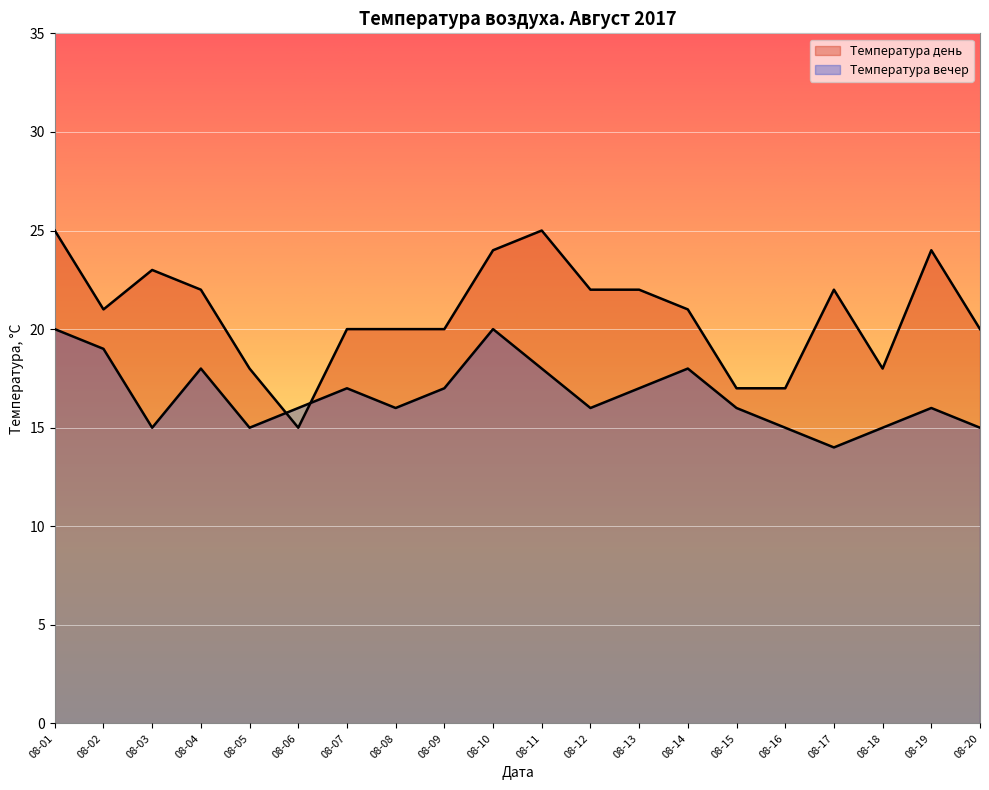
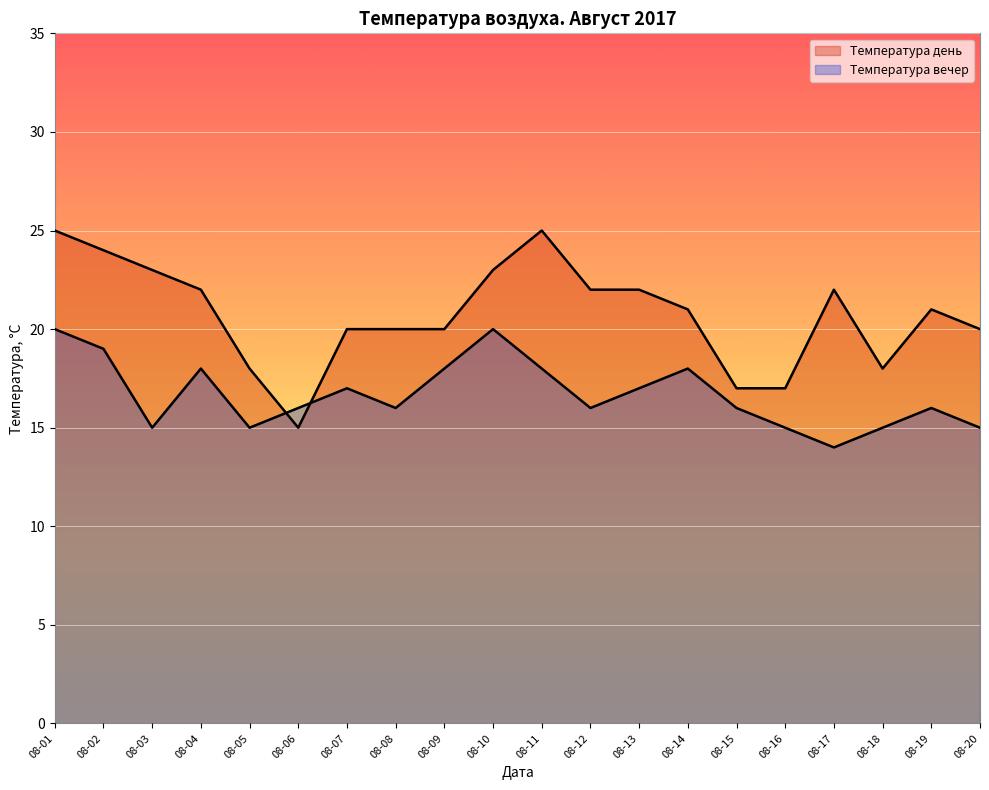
Температура день, 08-02: 21 -> 24
Температура вечер, 08-09: 17 -> 18
Температура день, 08-10: 24 -> 23
Температура день, 08-19: 24 -> 21
